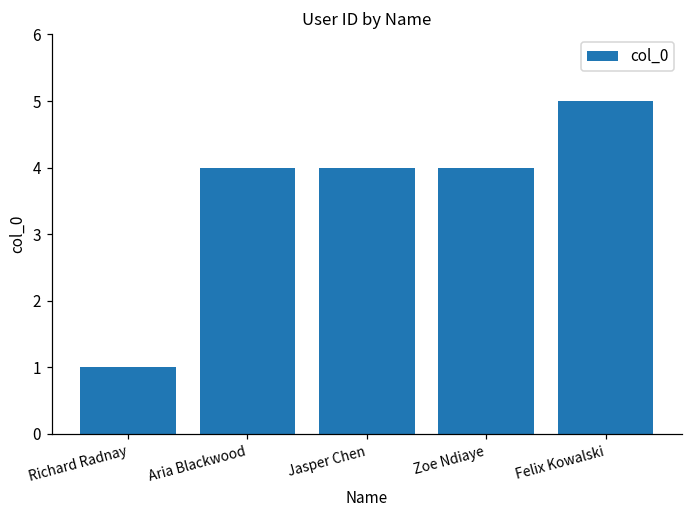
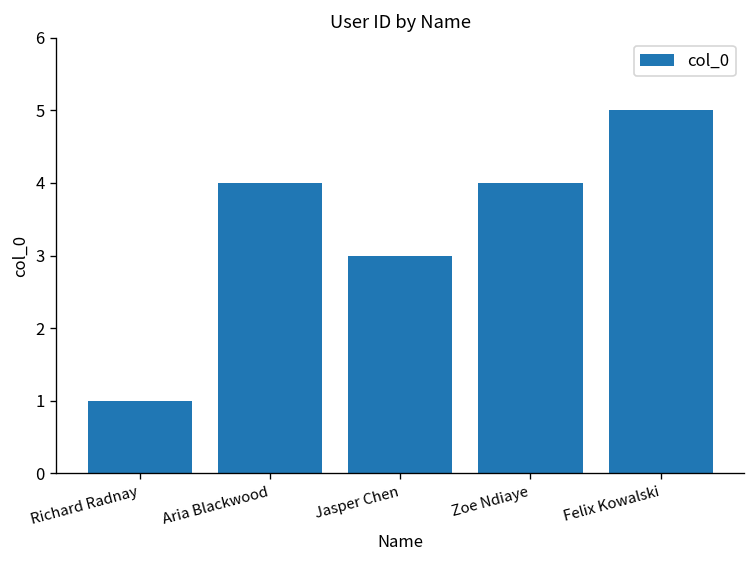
Jasper Chen: 4 -> 3
